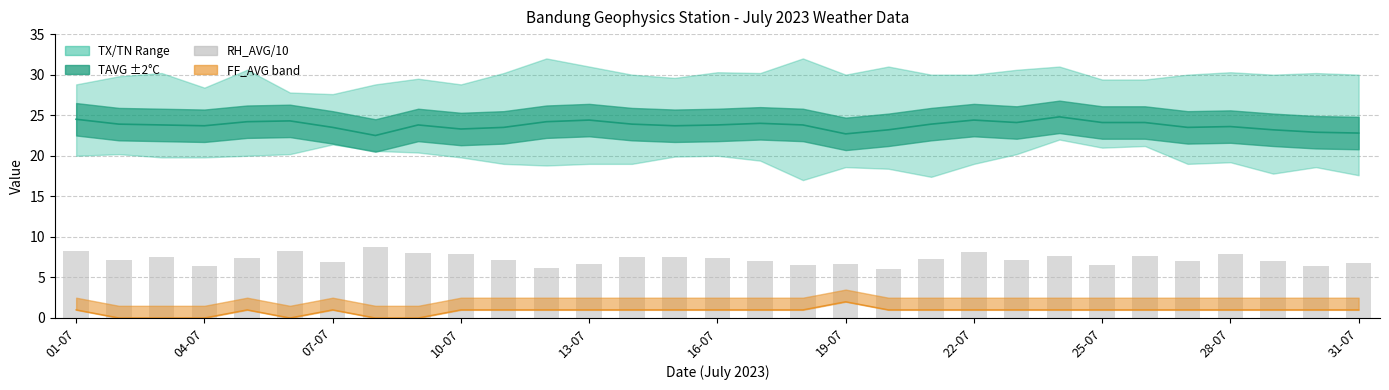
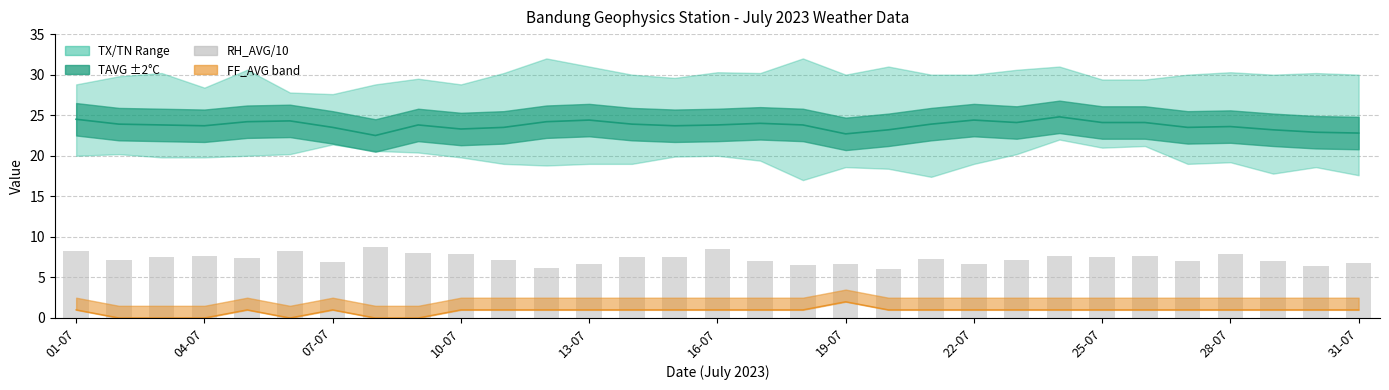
RH_AVG/10, 04-07: 6 -> 8
RH_AVG/10, 16-07: 7 -> 9
RH_AVG/10, 22-07: 8 -> 7
RH_AVG/10, 25-07: 7 -> 8
